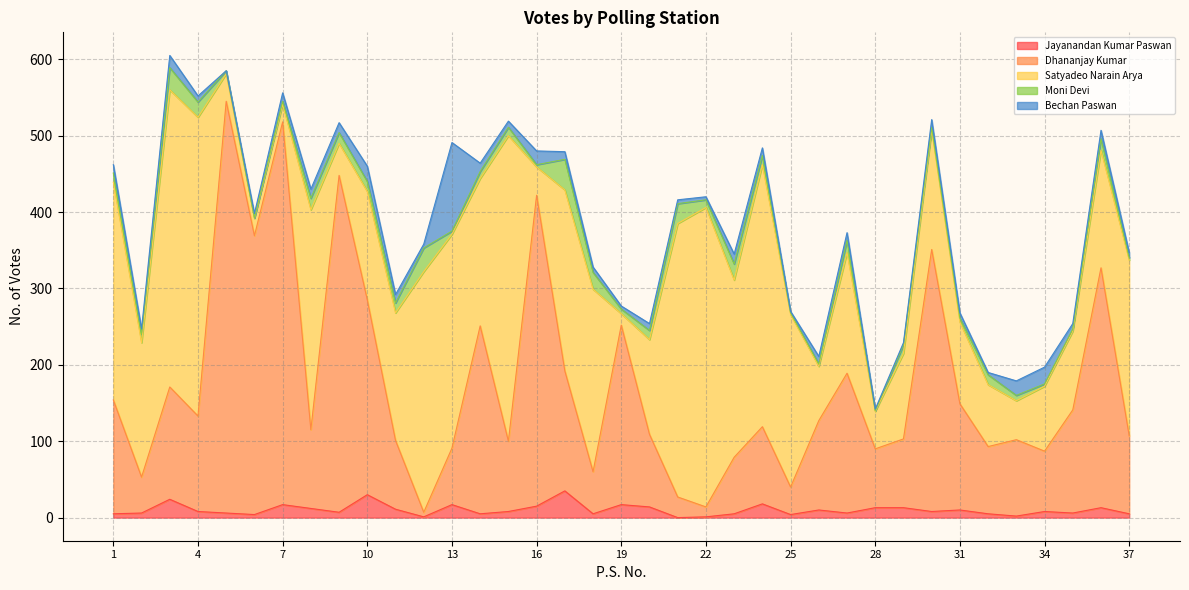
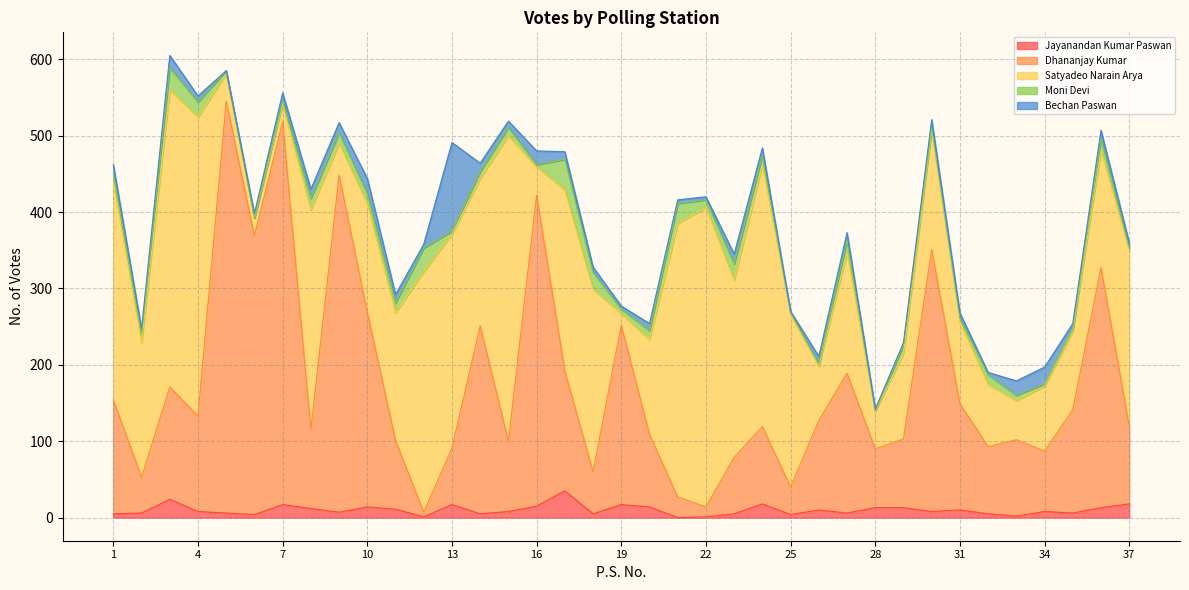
Jayanandan Kumar Paswan, 10: 30 -> 10
Jayanandan Kumar Paswan, 37: 10 -> 20
